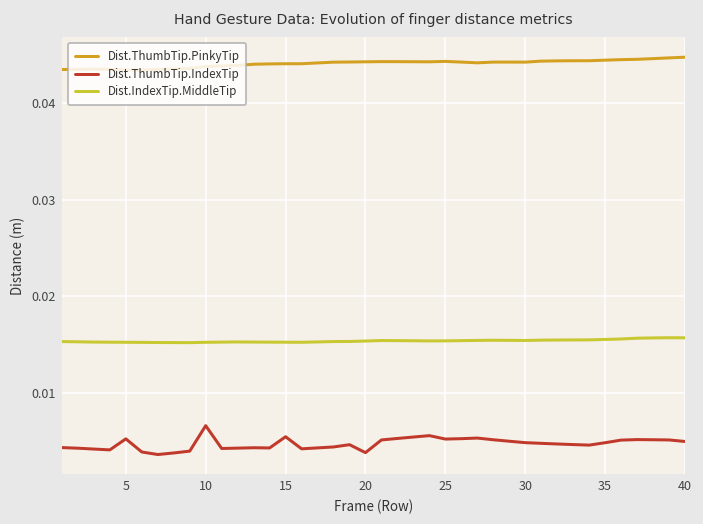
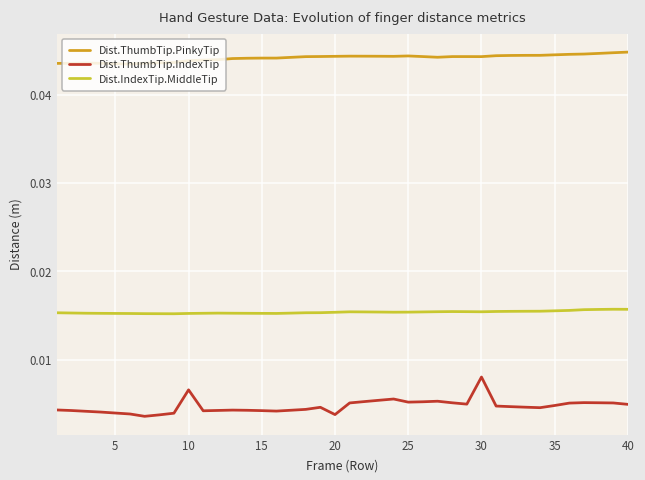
Dist.ThumbTip.IndexTip, 5: 0.005 -> 0.004
Dist.ThumbTip.IndexTip, 15: 0.005 -> 0.004
Dist.ThumbTip.IndexTip, 30: 0.005 -> 0.008
